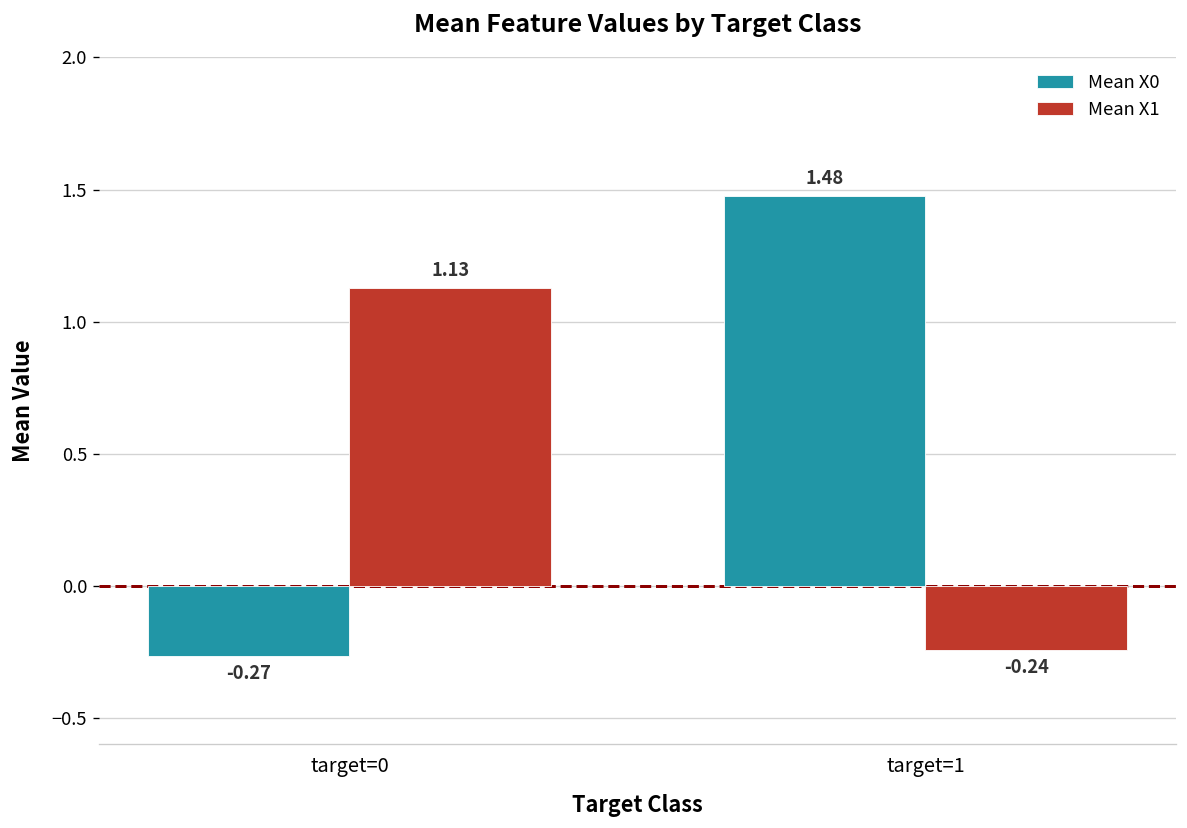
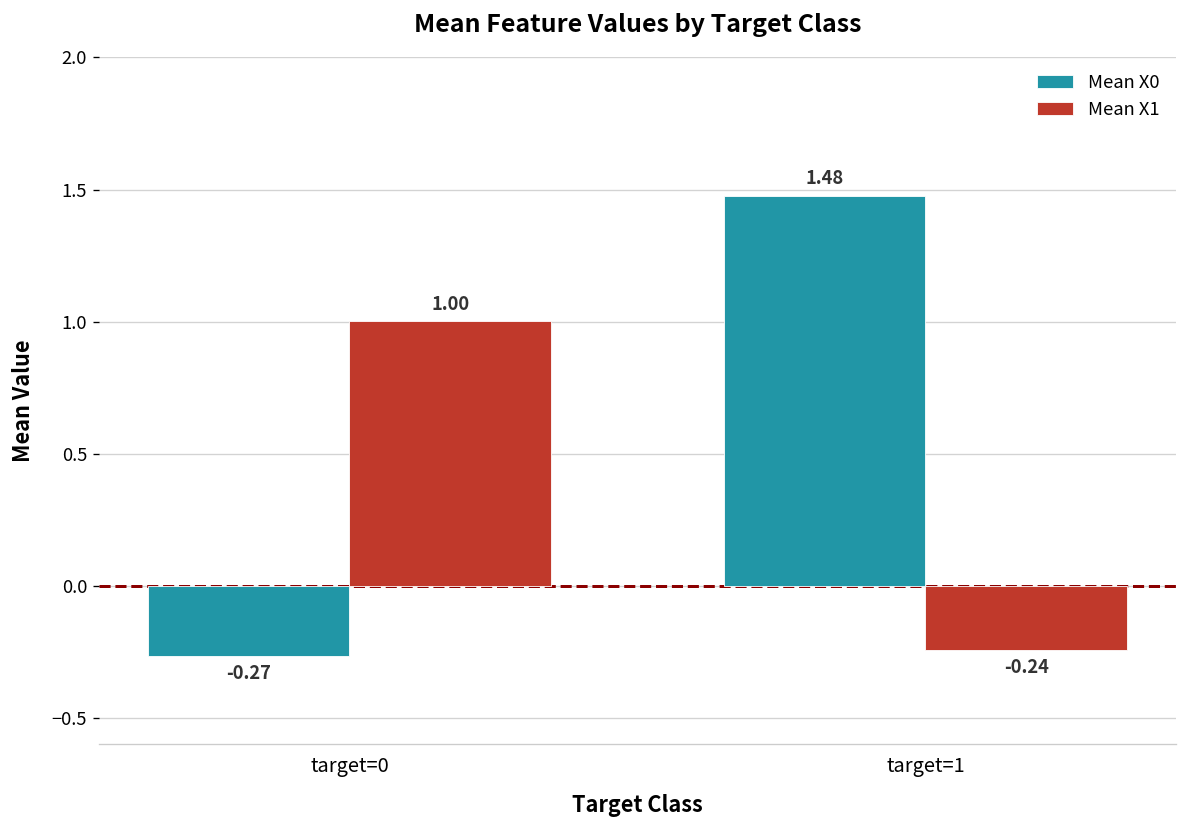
Mean X1, target=0: 1.13 -> 1.00
